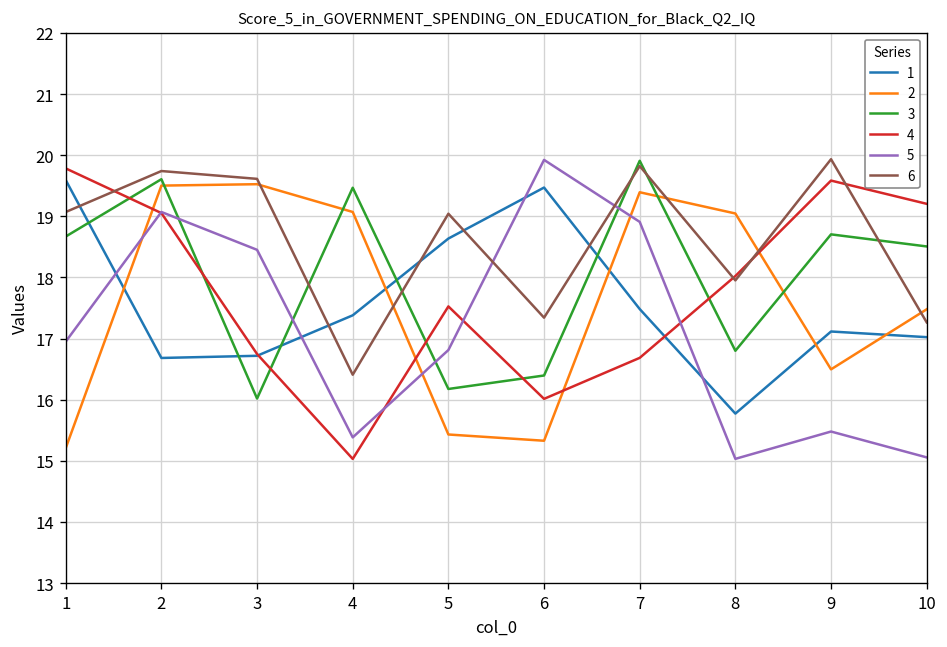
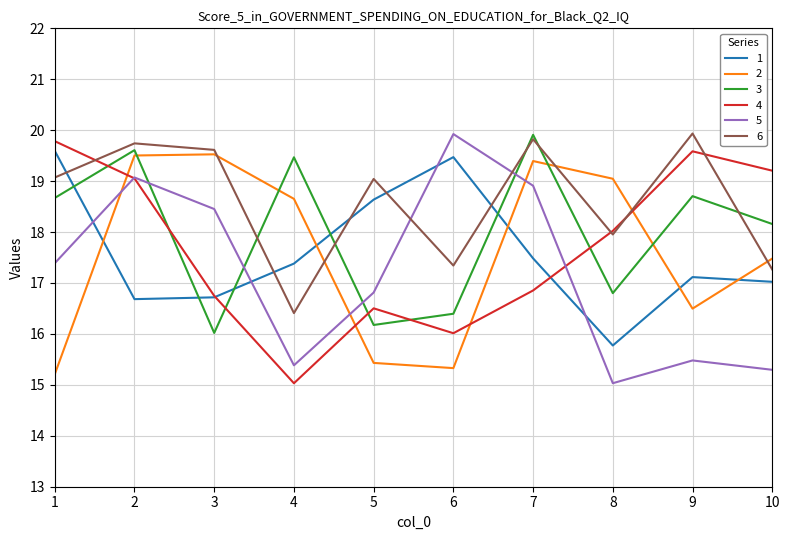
5, 1: 17.0 -> 17.4
2, 4: 19.1 -> 18.7
4, 5: 17.5 -> 16.5
4, 7: 16.7 -> 16.9
3, 10: 18.5 -> 18.2
5, 10: 15.1 -> 15.3
